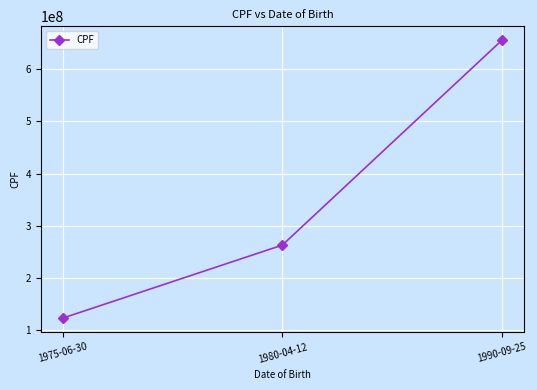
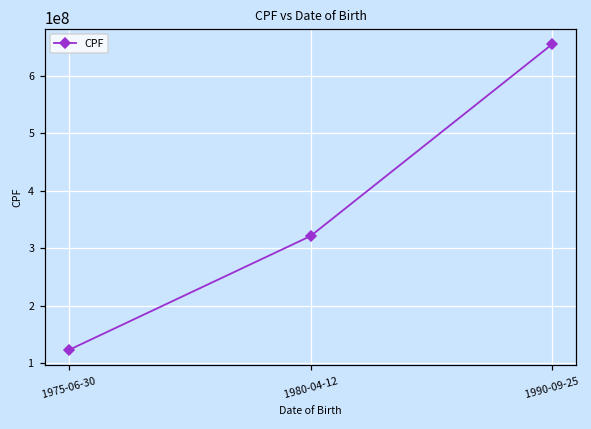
1980-04-12: 260000000 -> 320000000
